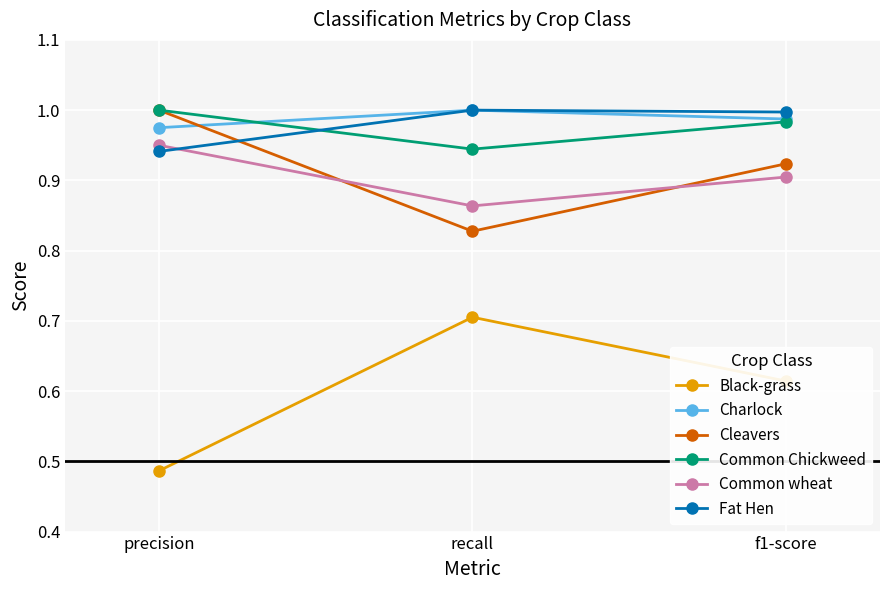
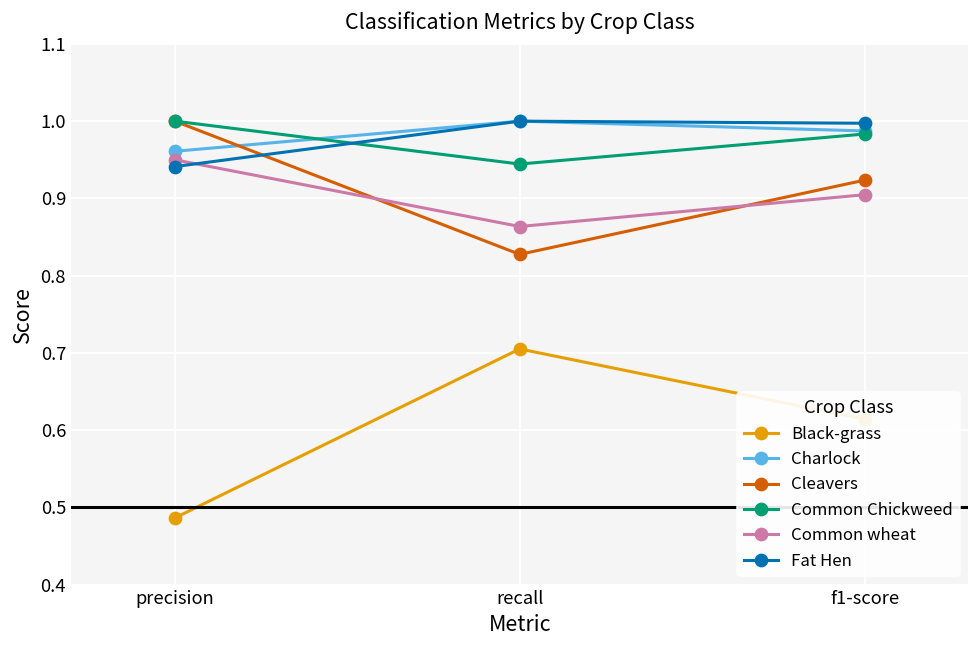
Charlock, precision: 0.98 -> 0.96
